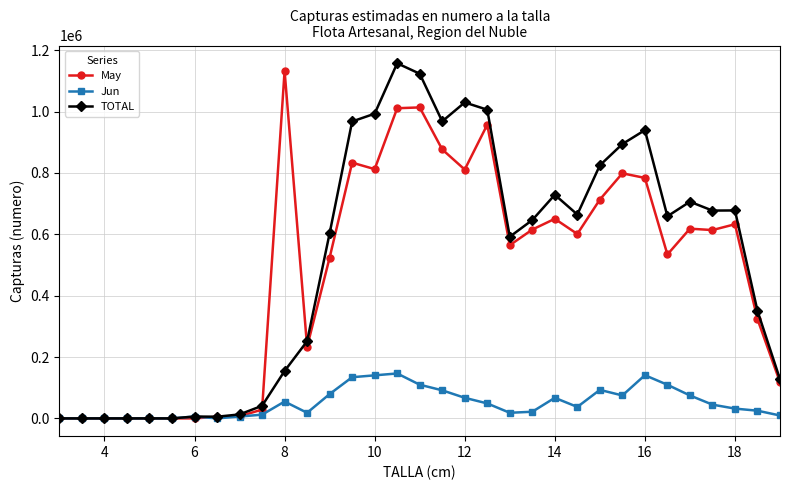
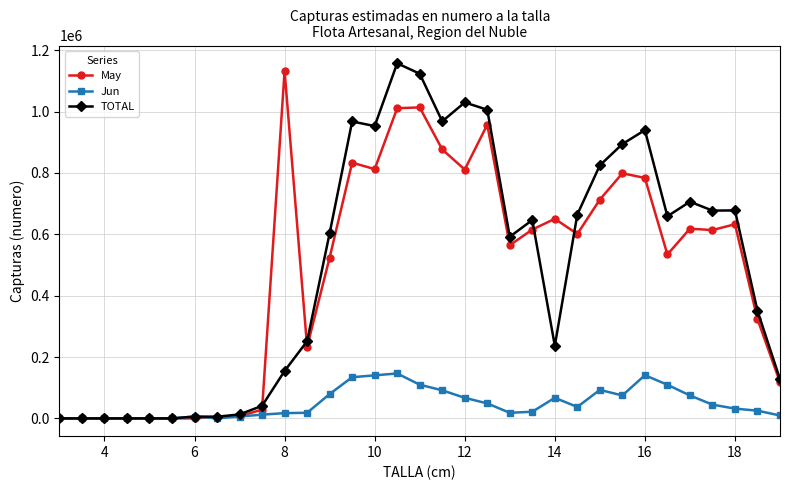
Jun, 8: 50000 -> 20000
TOTAL, 10: 990000 -> 950000
TOTAL, 14: 730000 -> 240000
